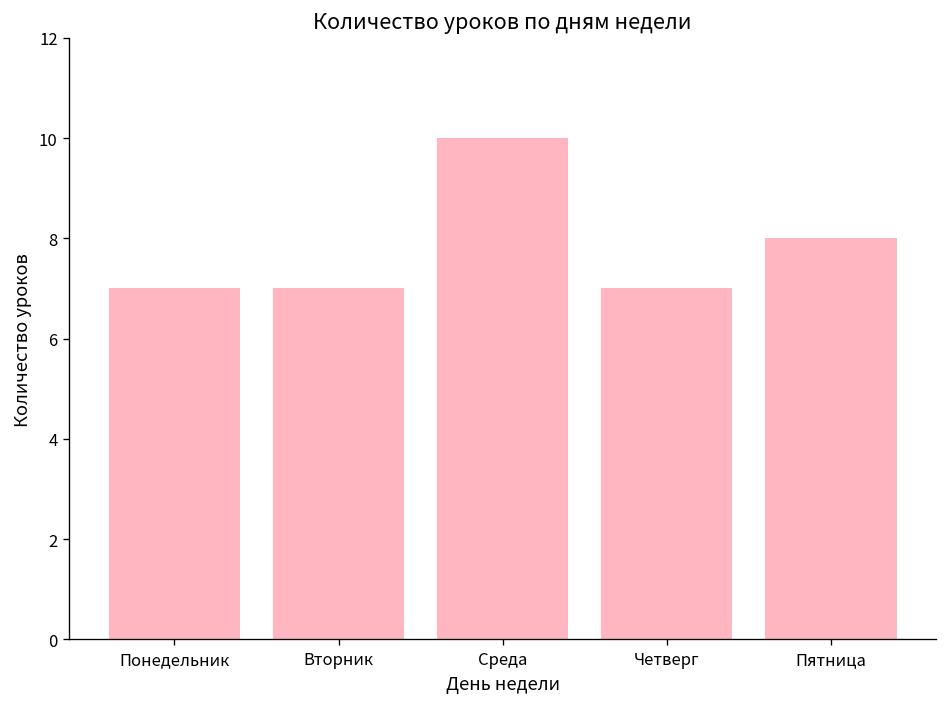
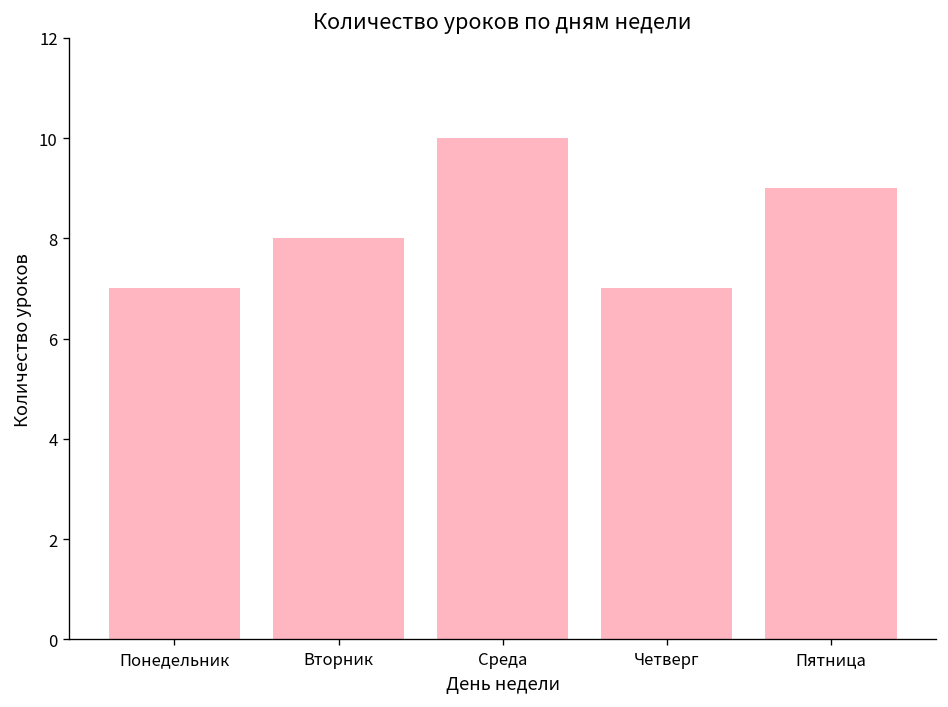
Вторник: 7 -> 8
Пятница: 8 -> 9
